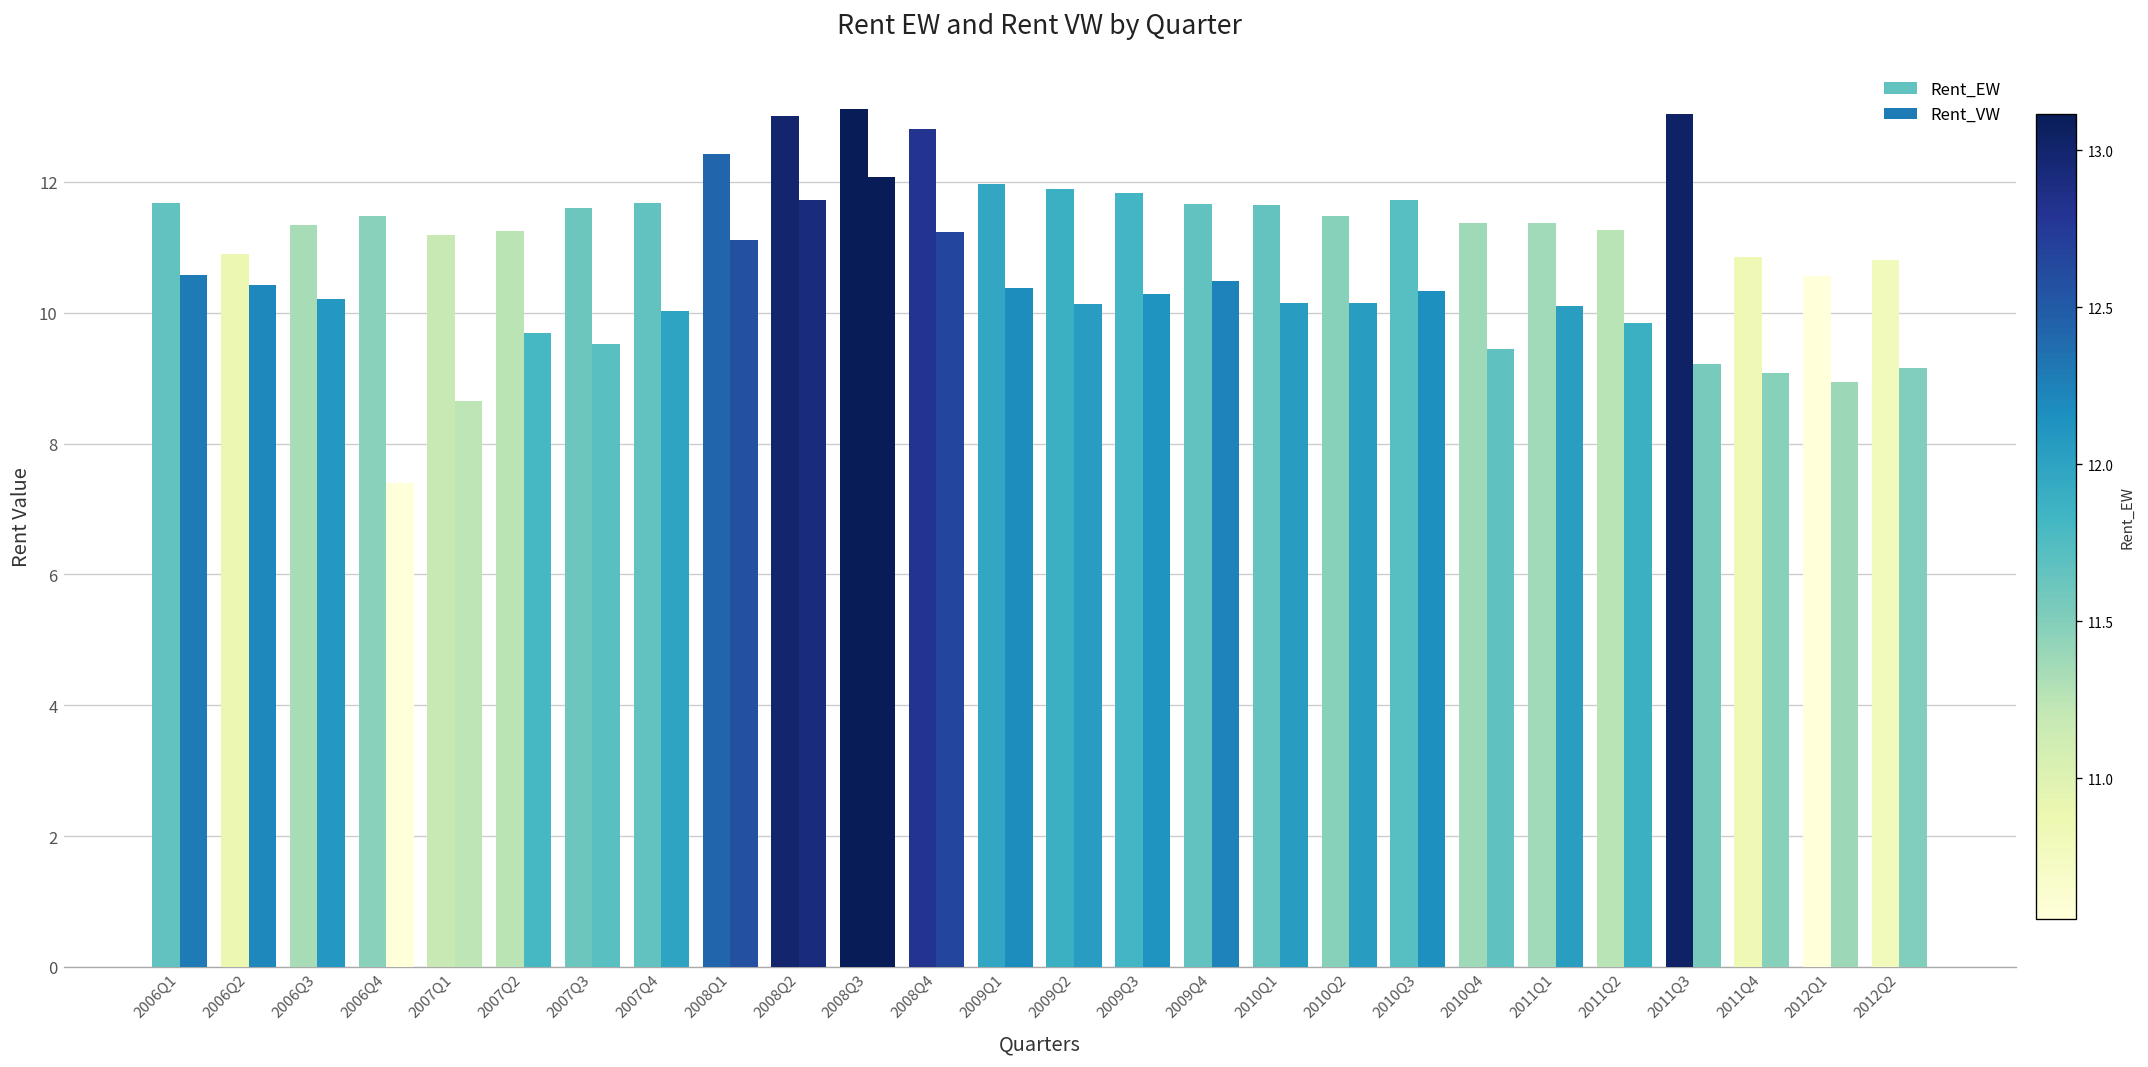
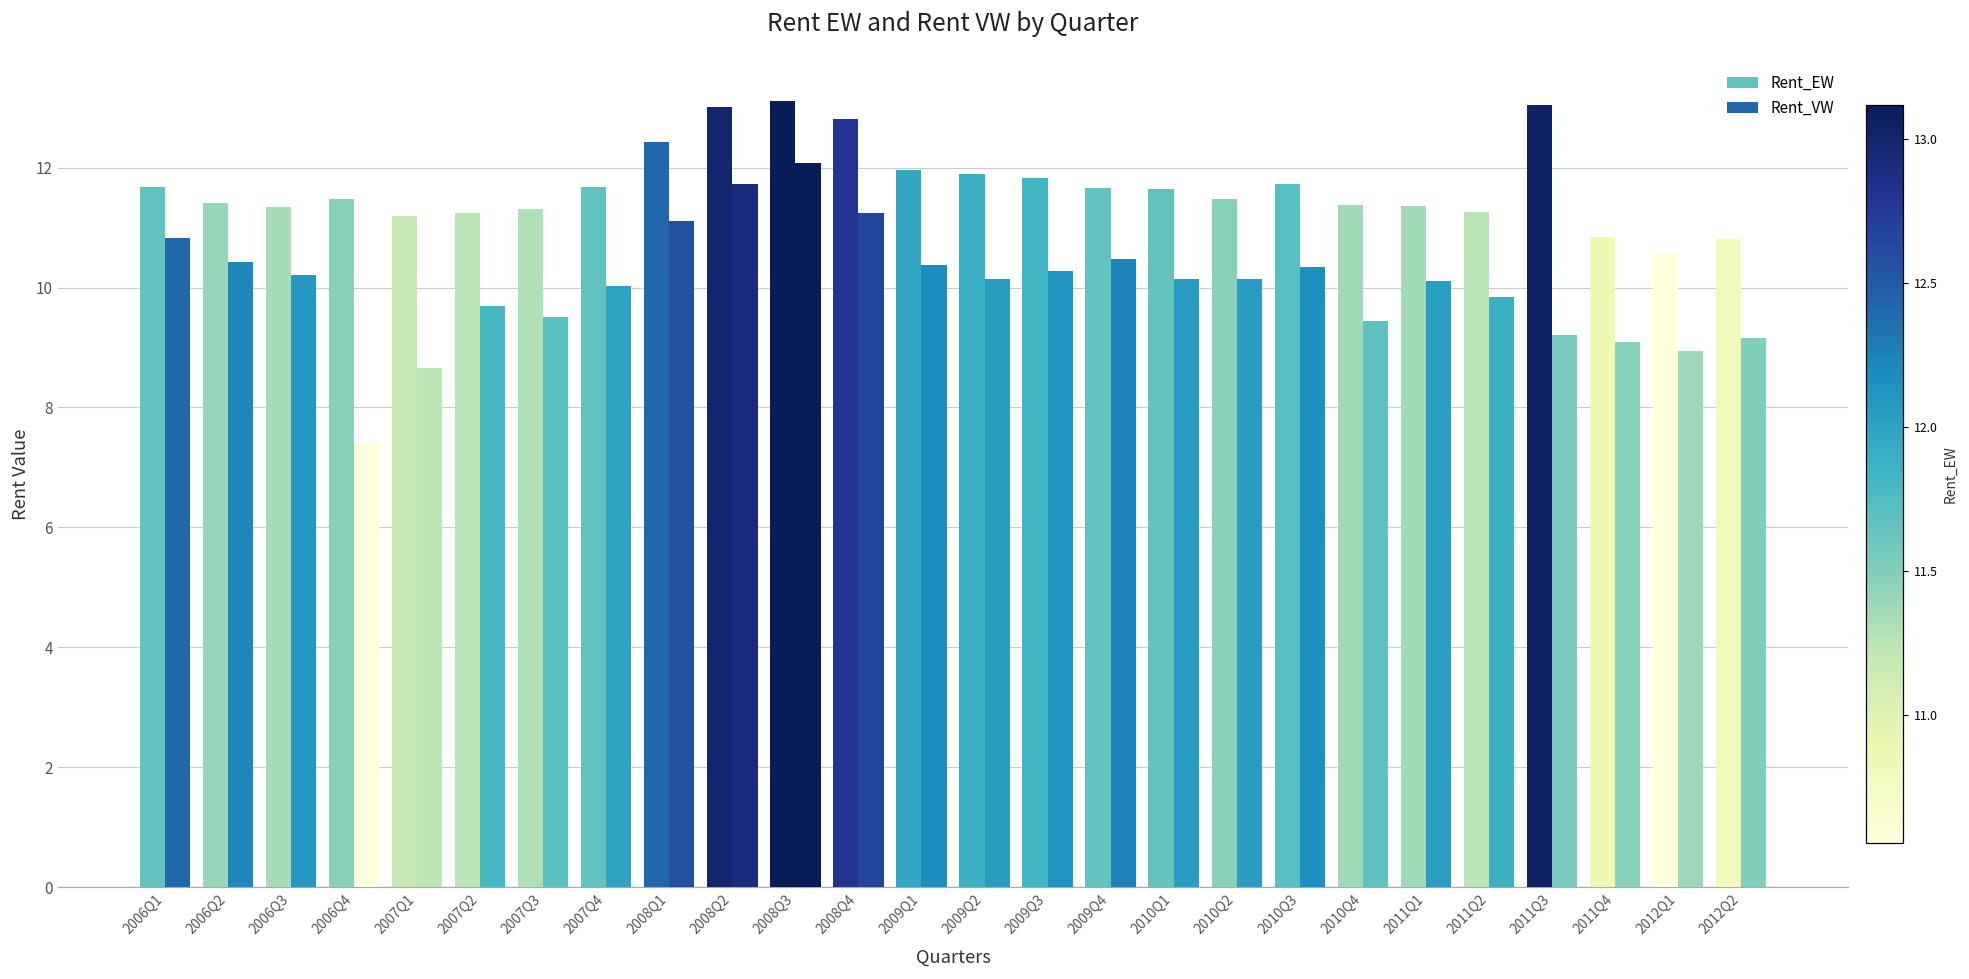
Rent_VW, 2006Q1: 10.6 -> 10.8
Rent_EW, 2006Q2: 10.9 -> 11.4
Rent_EW, 2007Q3: 11.6 -> 11.3
